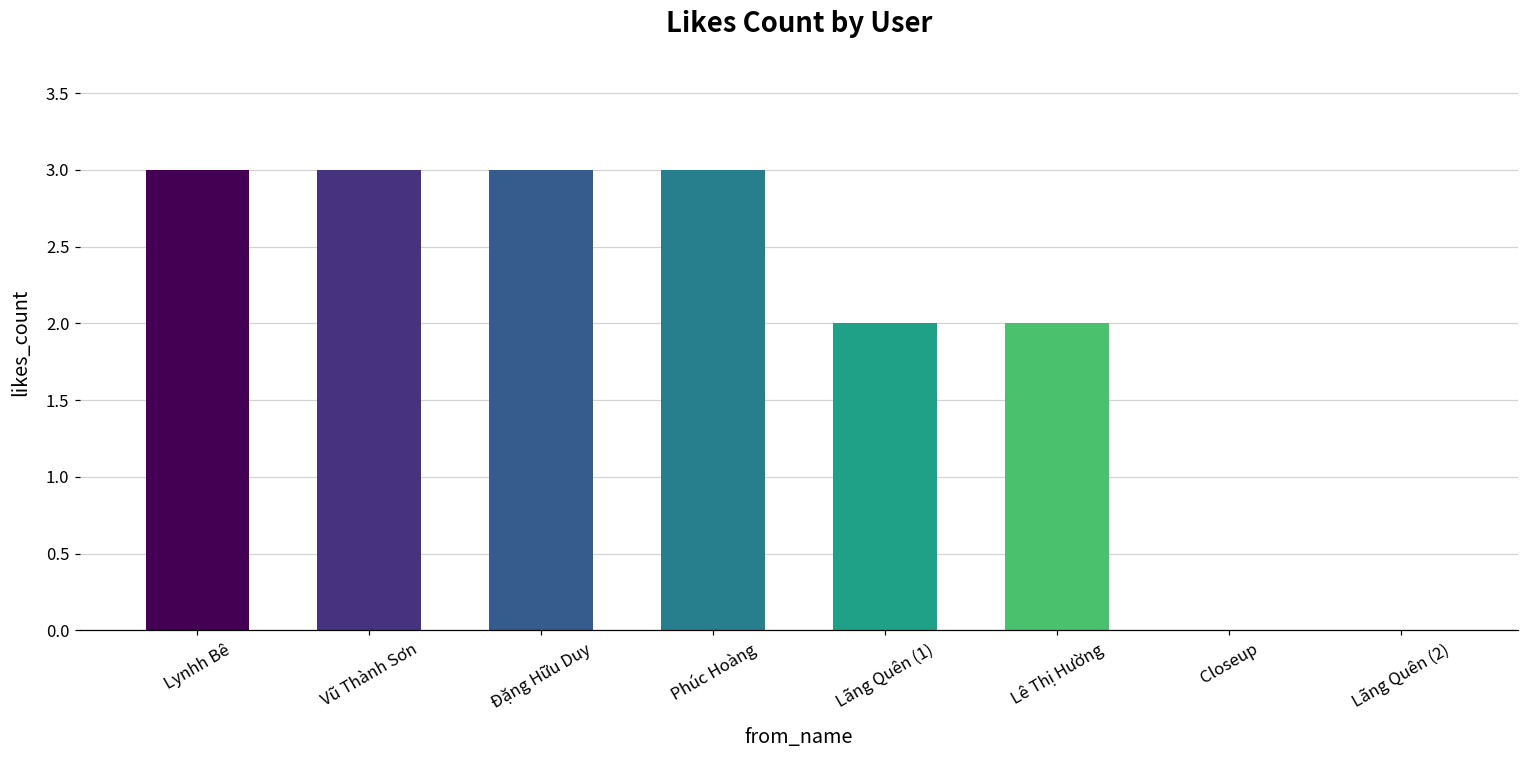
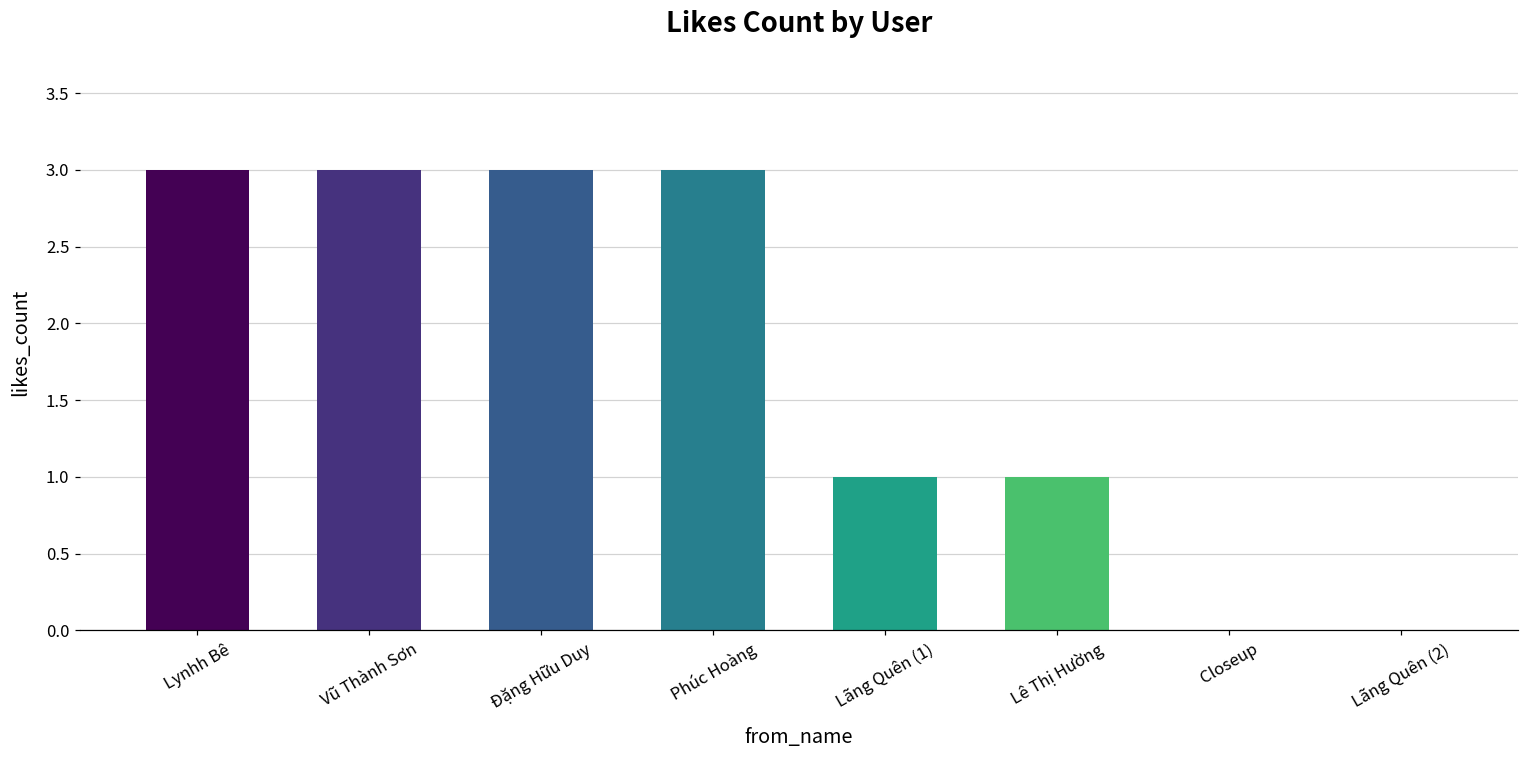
Lãng Quên (1): 2 -> 1
Lê Thị Hường: 2 -> 1
